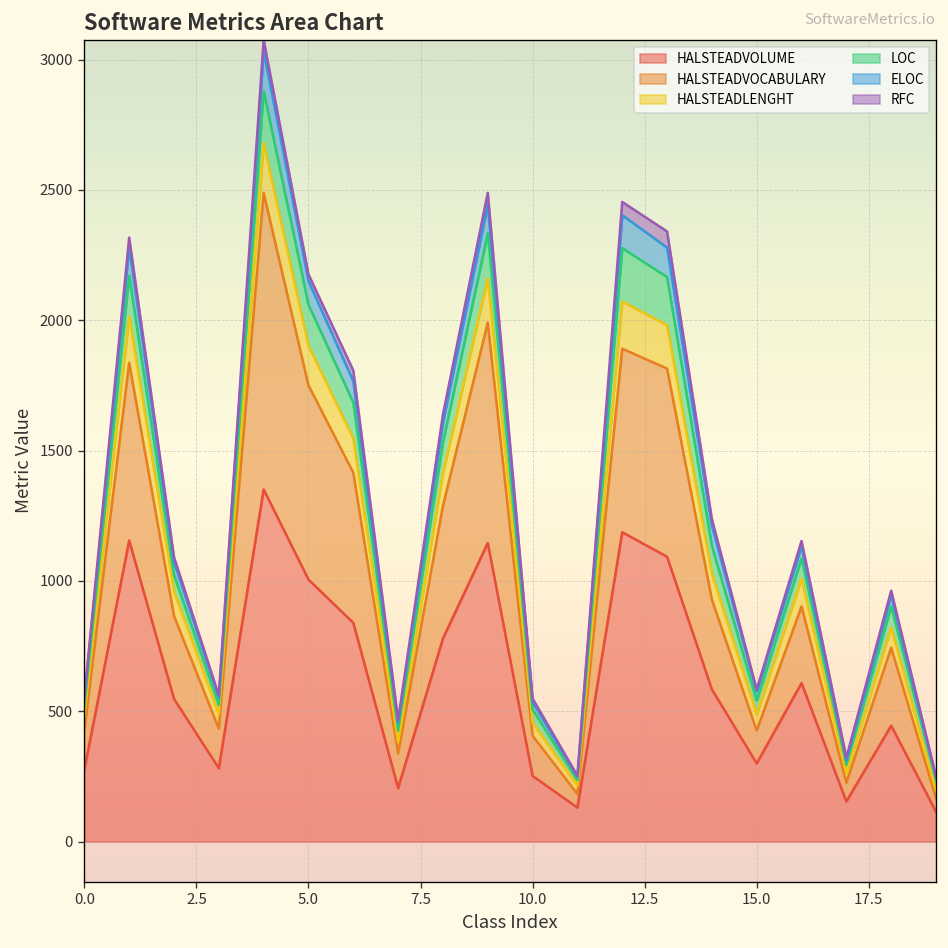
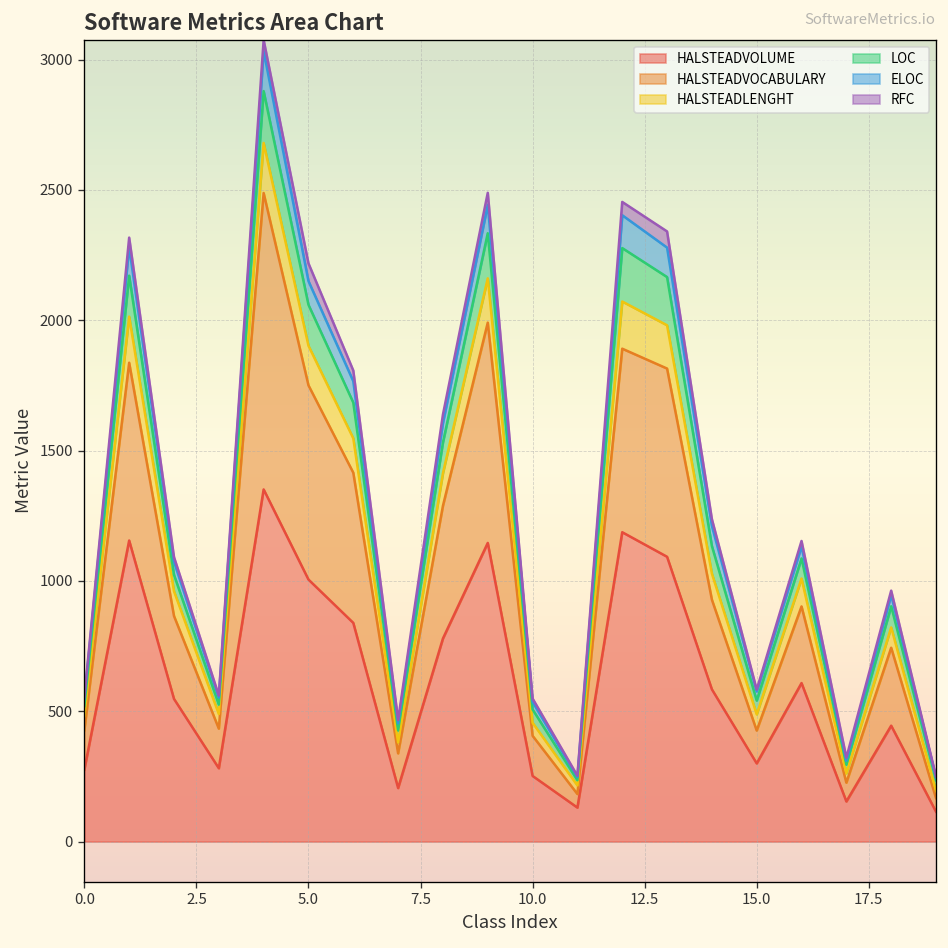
RFC, 5.0: 30 -> 70
